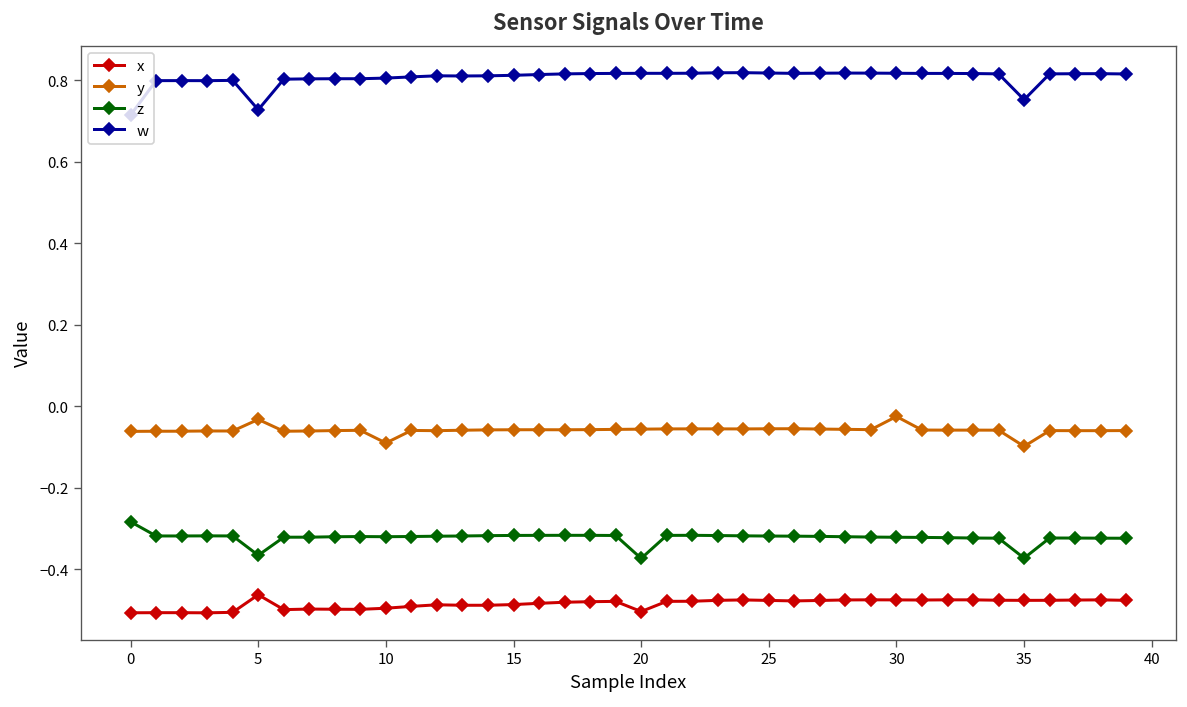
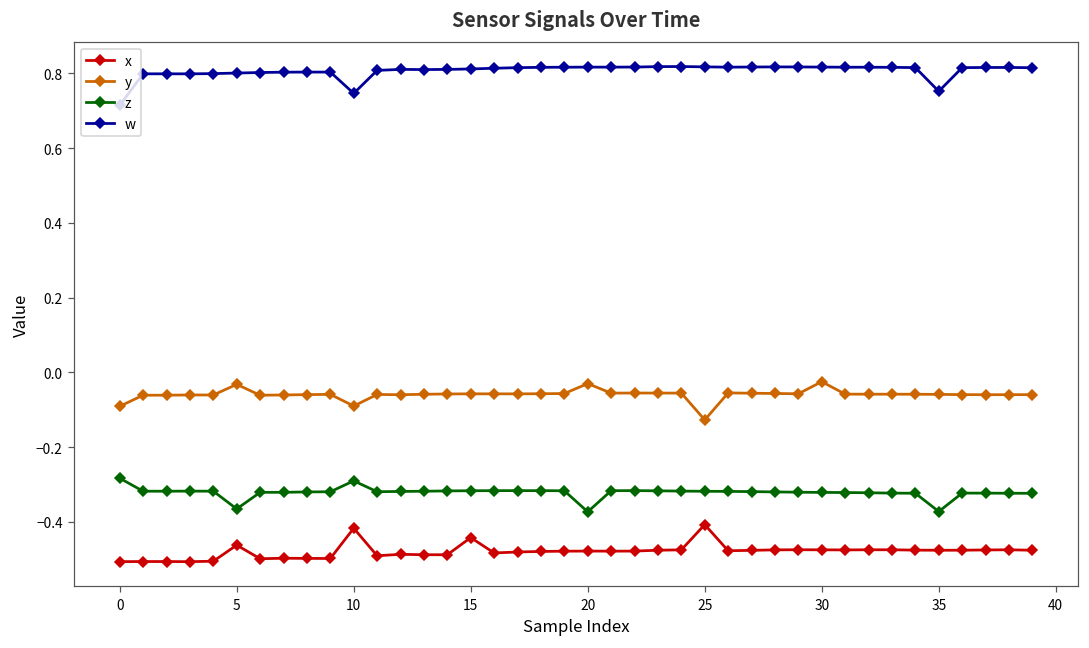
y, 0: -0.06 -> -0.09
w, 5: 0.73 -> 0.80
x, 10: -0.50 -> -0.42
z, 10: -0.32 -> -0.29
w, 10: 0.81 -> 0.75
x, 15: -0.49 -> -0.44
x, 20: -0.50 -> -0.48
y, 20: -0.06 -> -0.03
x, 25: -0.48 -> -0.41
y, 25: -0.06 -> -0.13
y, 35: -0.10 -> -0.06
